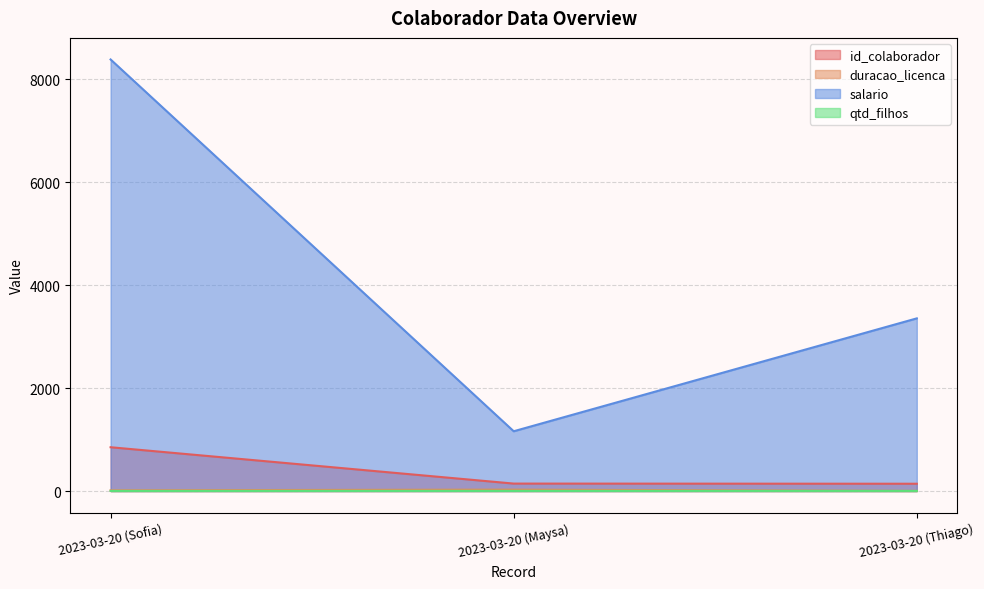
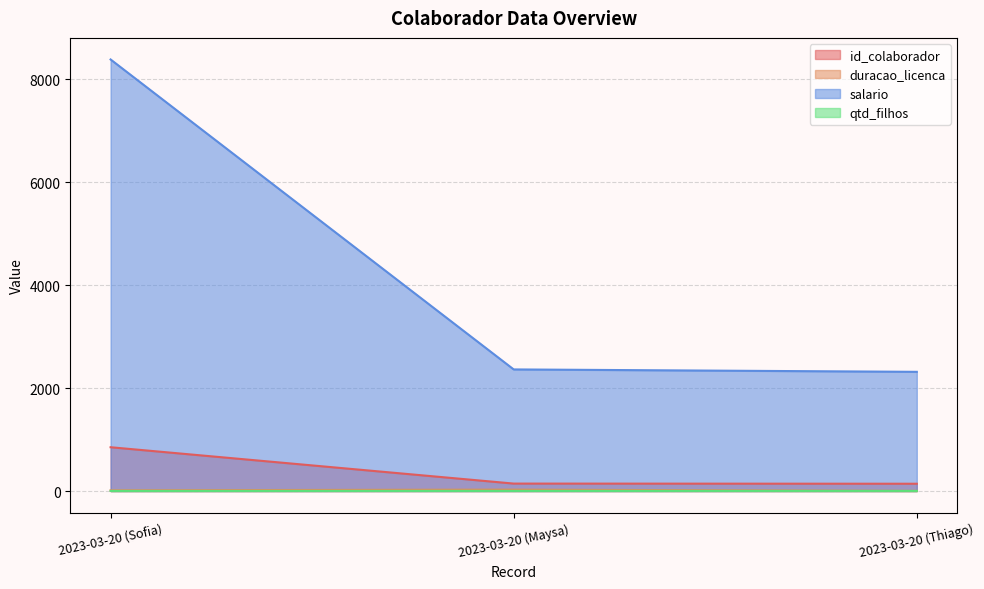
salario, 2023-03-20 (Maysa): 1200 -> 2400
salario, 2023-03-20 (Thiago): 3400 -> 2300
